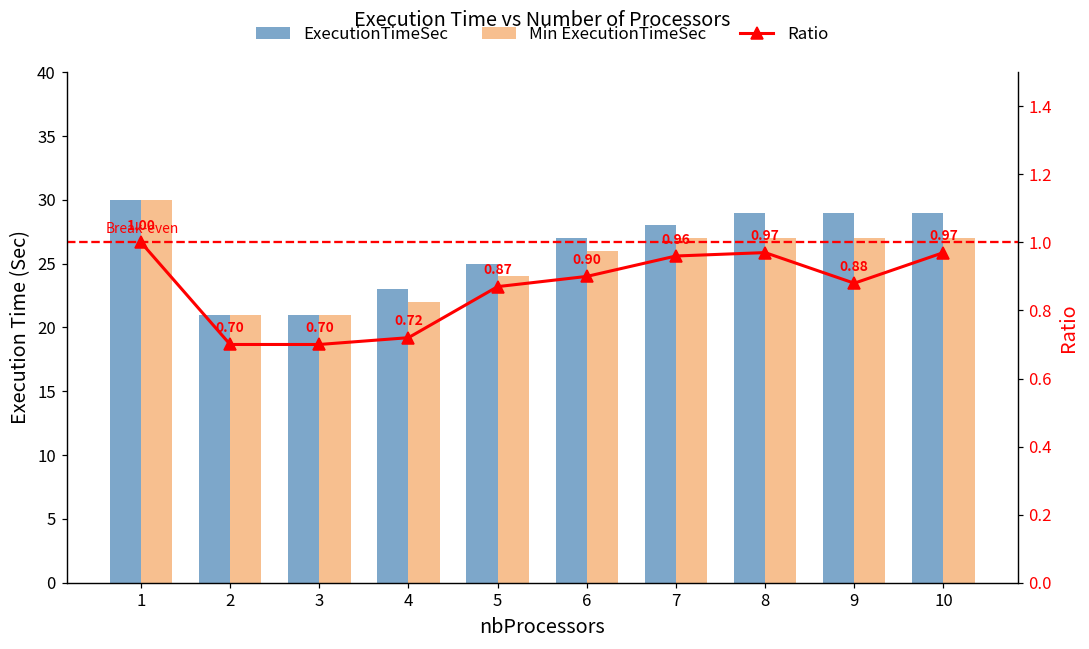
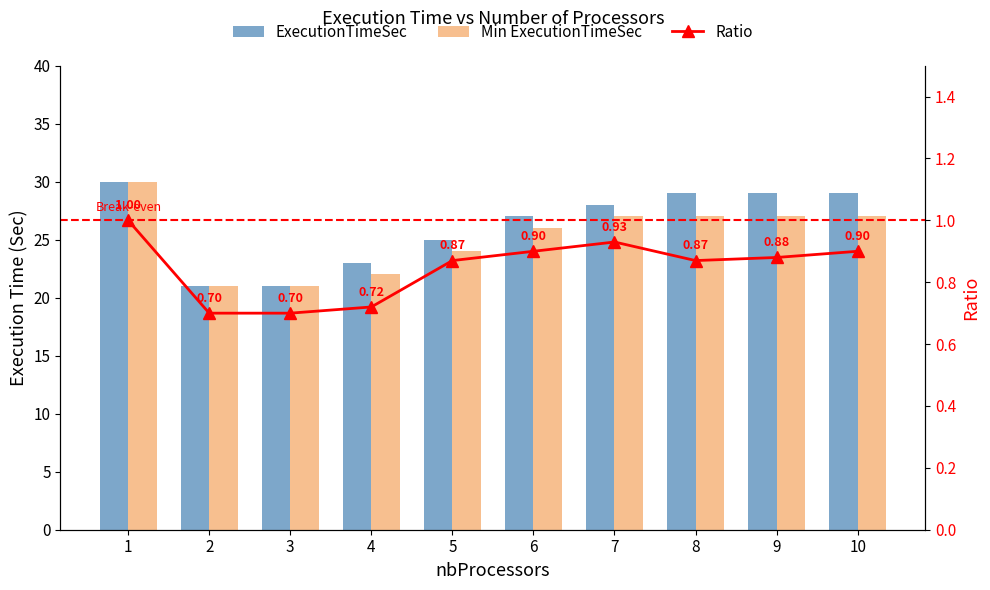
Ratio, 7: 0.96 -> 0.93
Ratio, 8: 0.97 -> 0.87
Ratio, 10: 0.97 -> 0.90
